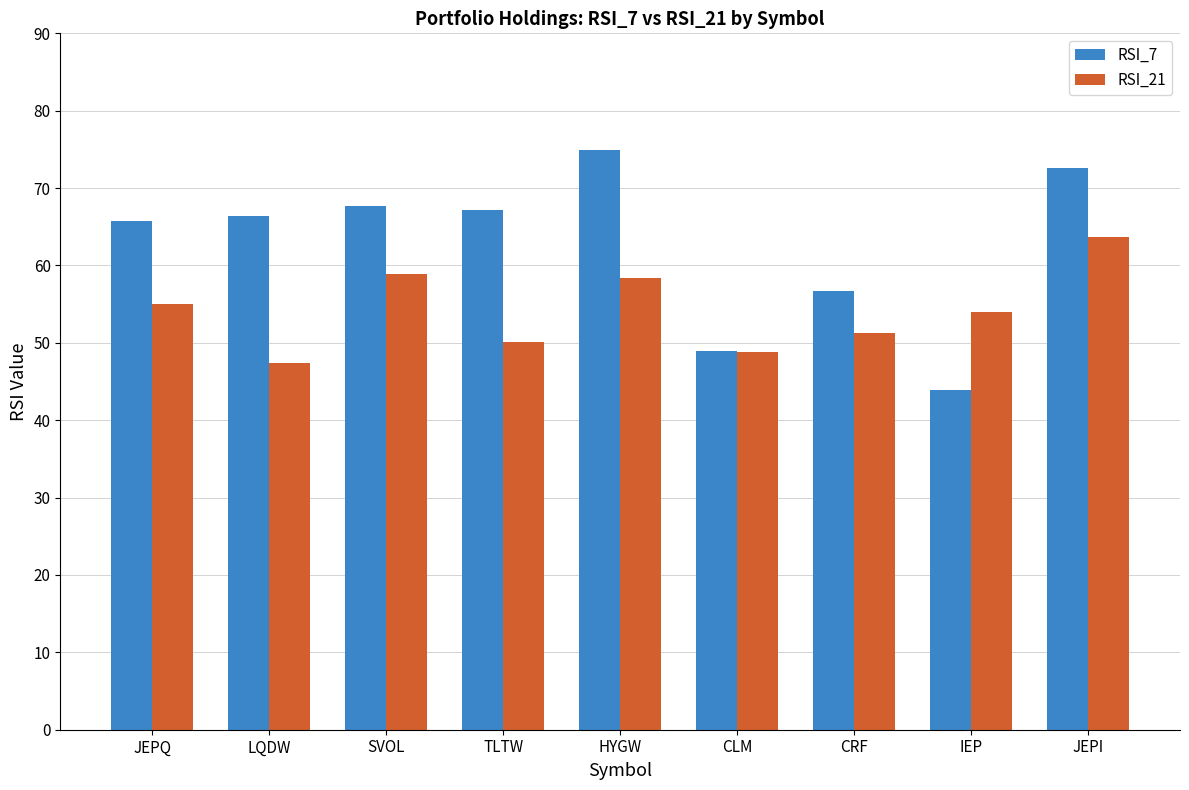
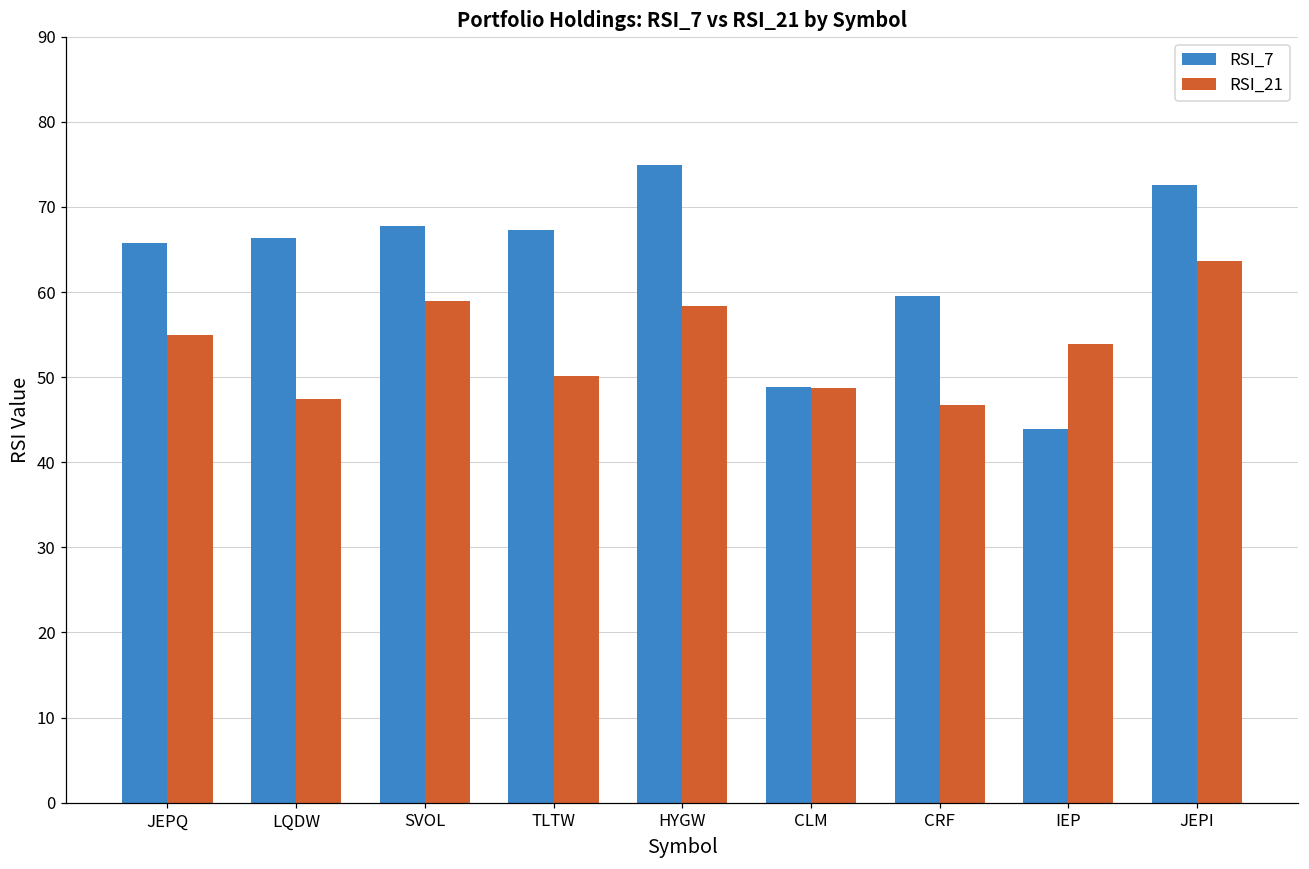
RSI_7, CRF: 57 -> 60
RSI_21, CRF: 51 -> 47
